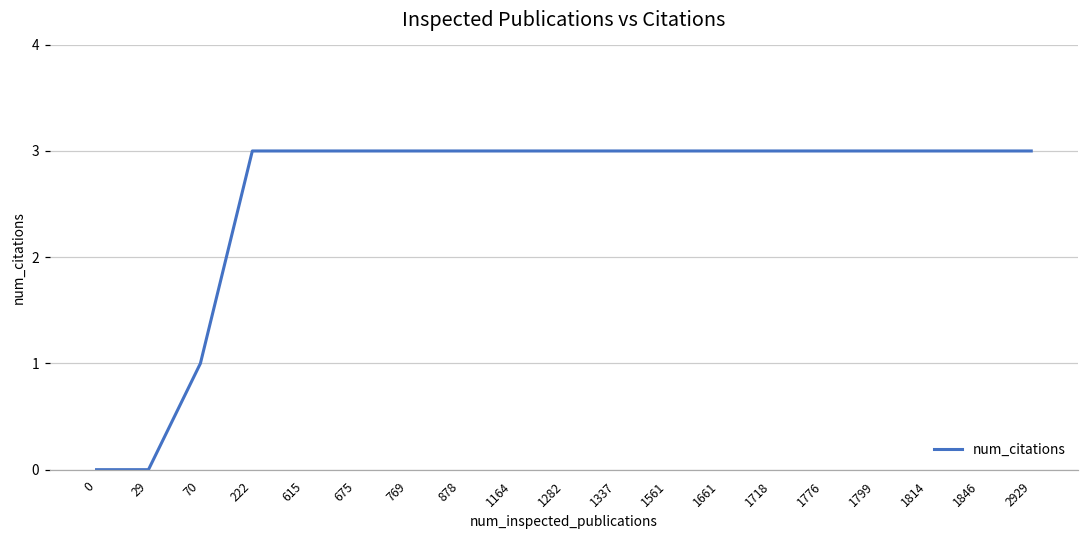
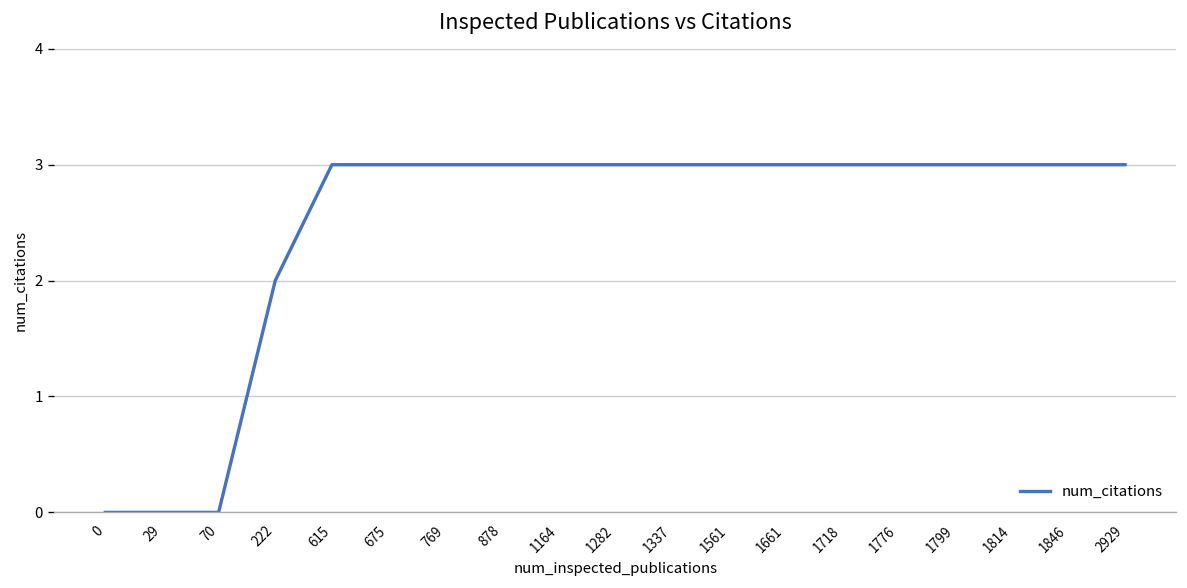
70: 1 -> 0
222: 3 -> 2
